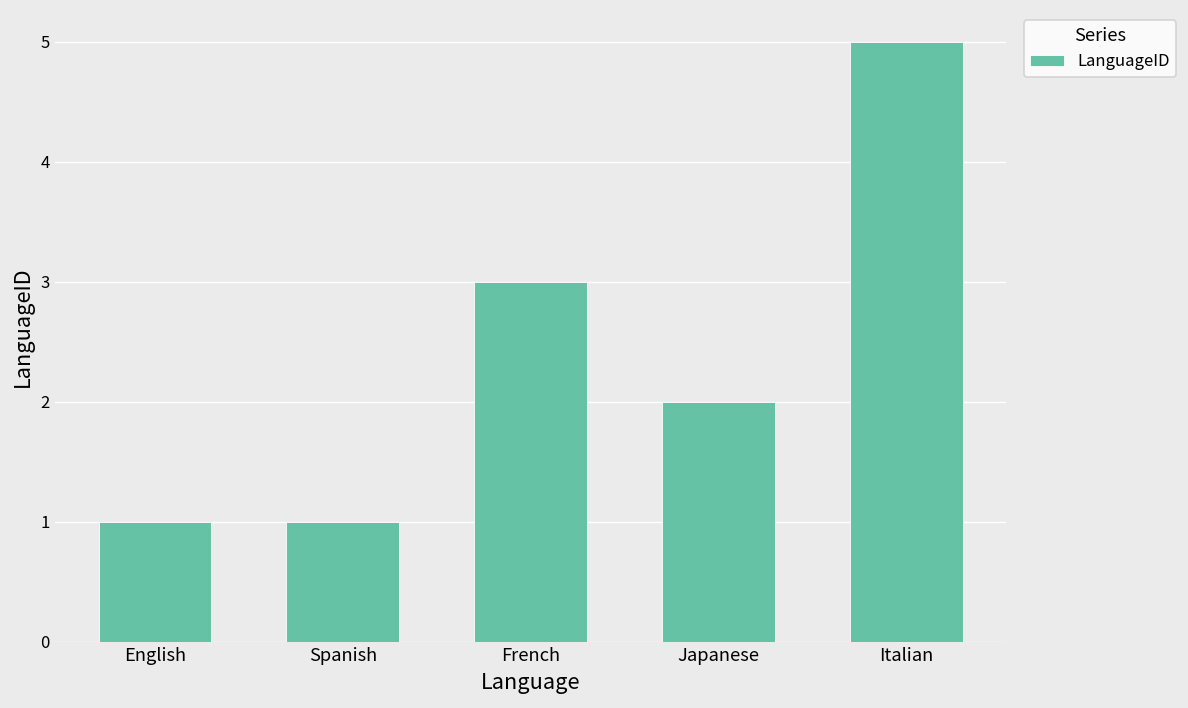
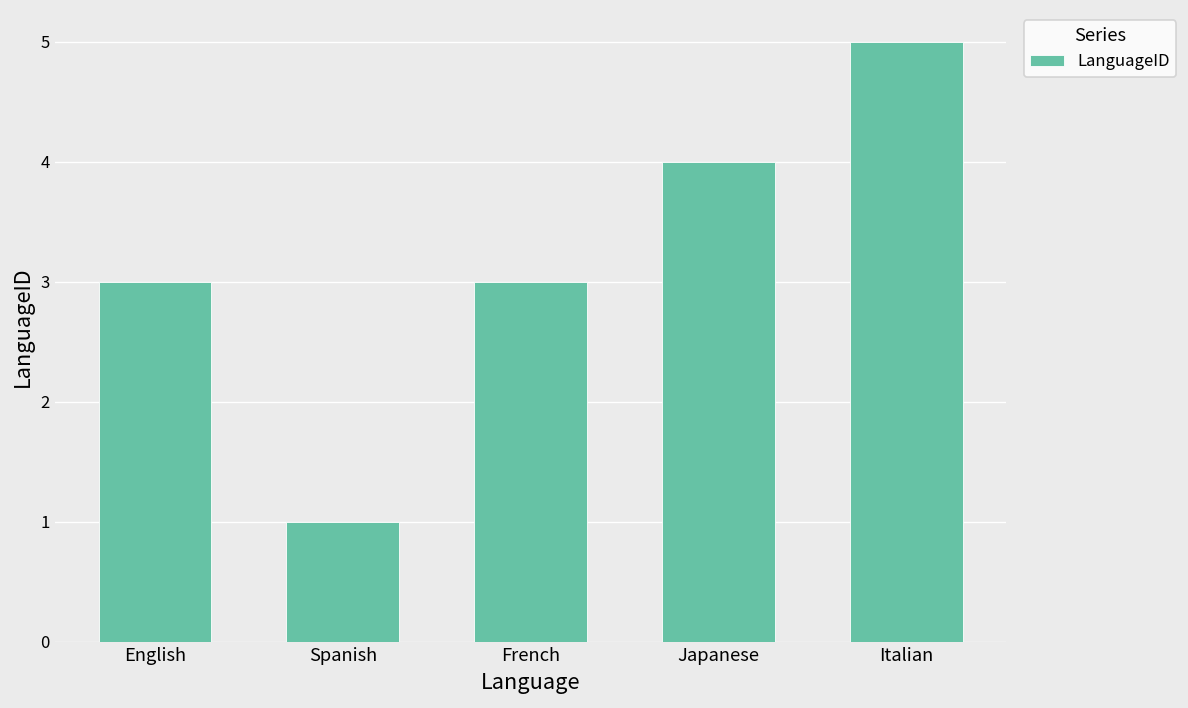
English: 1 -> 3
Japanese: 2 -> 4
